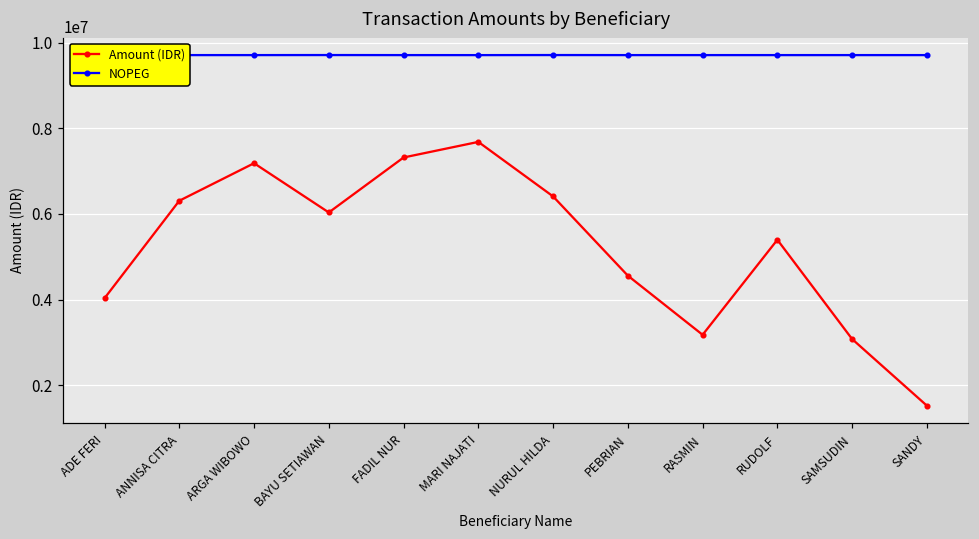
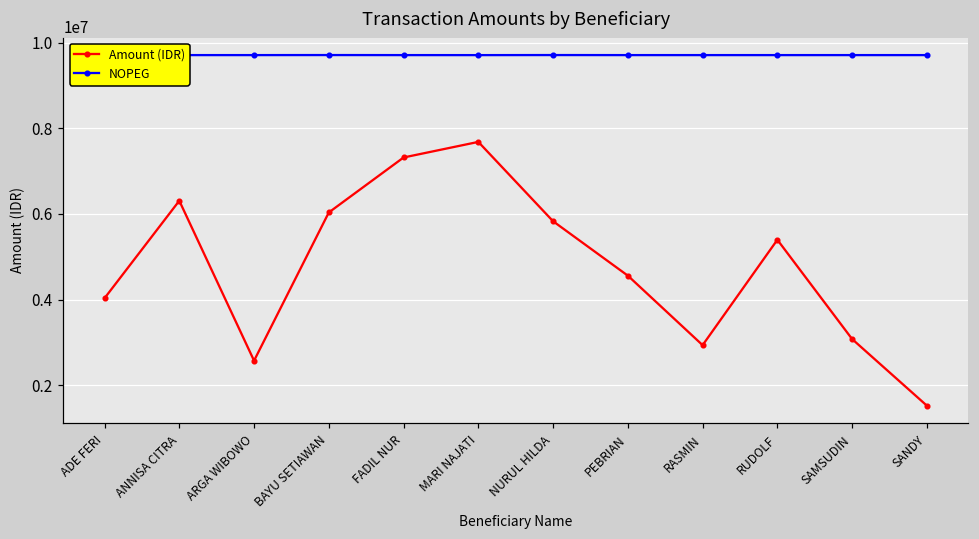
Amount (IDR), ARGA WIBOWO: 7200000 -> 2600000
Amount (IDR), NURUL HILDA: 6400000 -> 5800000
Amount (IDR), RASMIN: 3200000 -> 2900000
